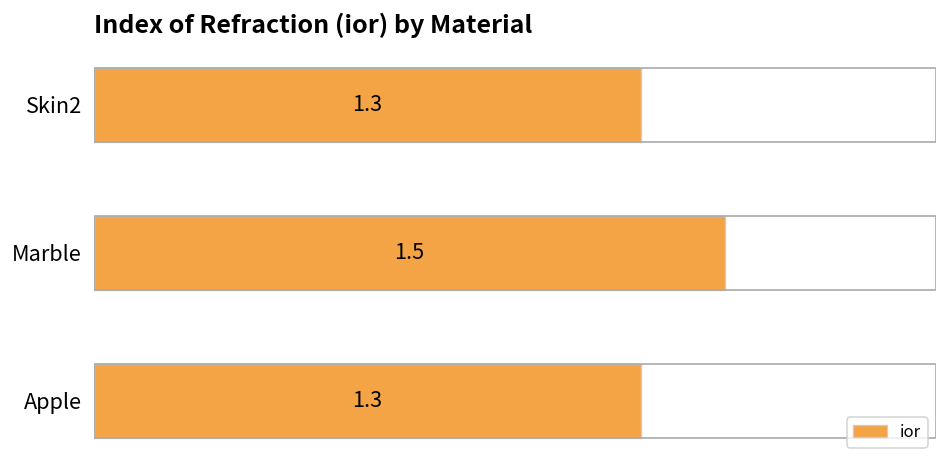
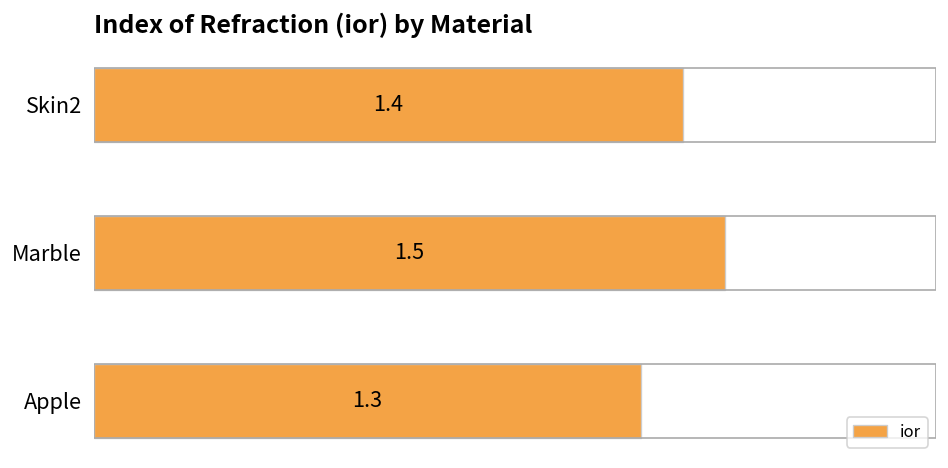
Skin2: 1.3 -> 1.4
